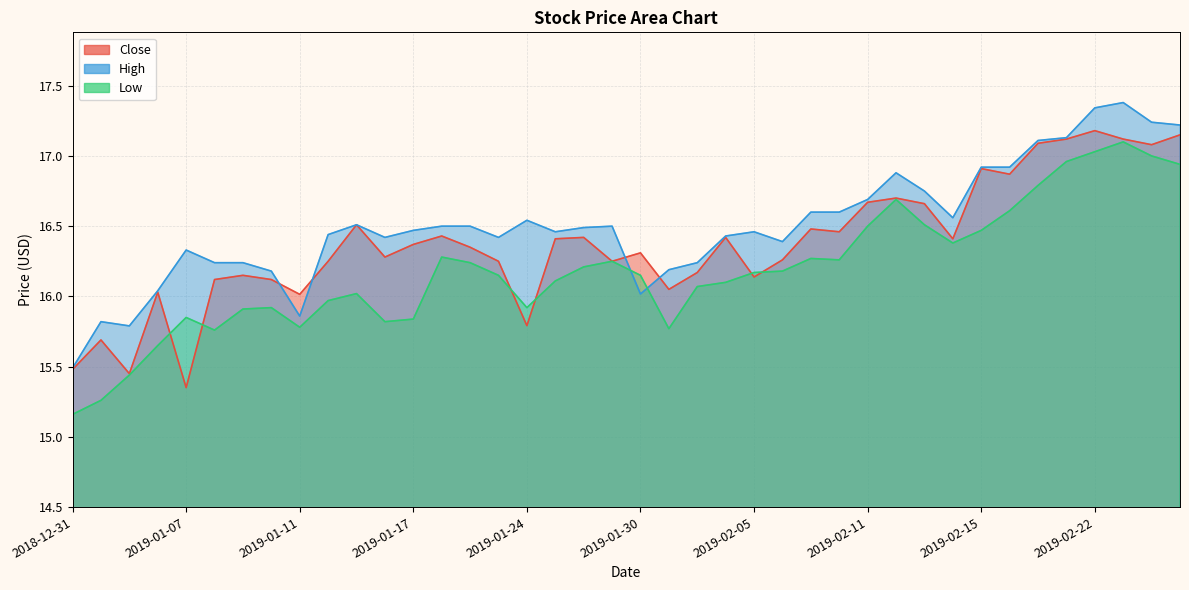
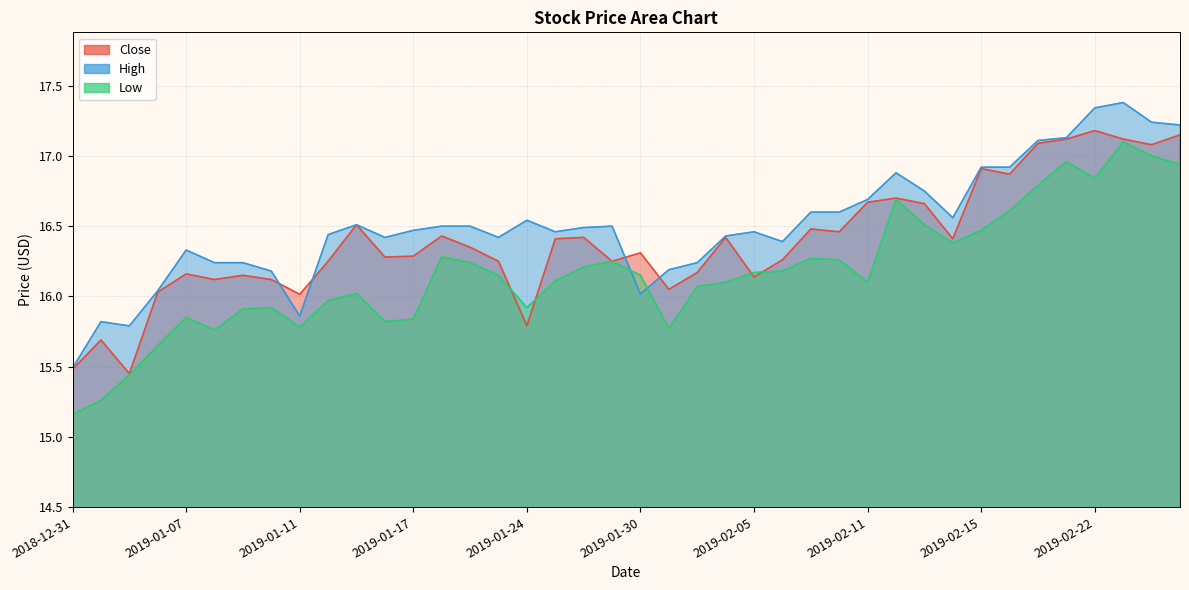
Close, 2019-01-07: 15.35 -> 16.16
Close, 2019-01-17: 16.37 -> 16.29
Low, 2019-02-11: 16.5 -> 16.1
Low, 2019-02-22: 17.03 -> 16.84
